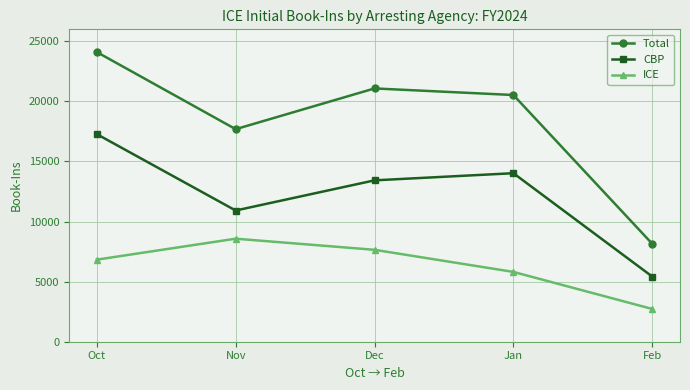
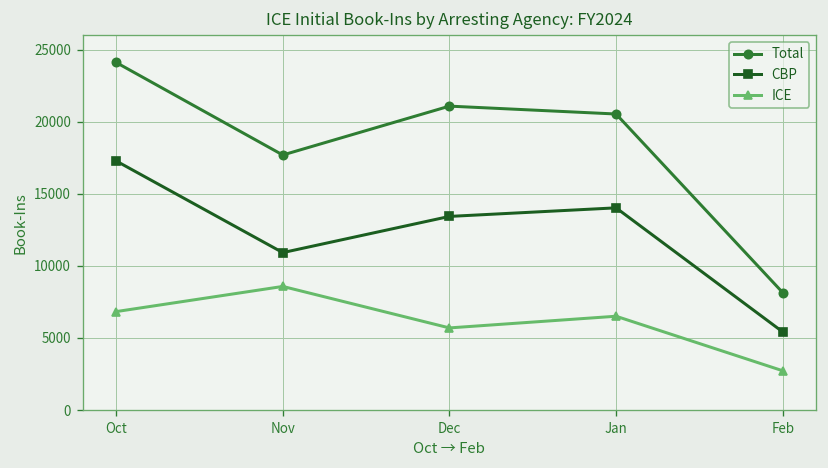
ICE, Dec: 7700 -> 5700
ICE, Jan: 5800 -> 6500
